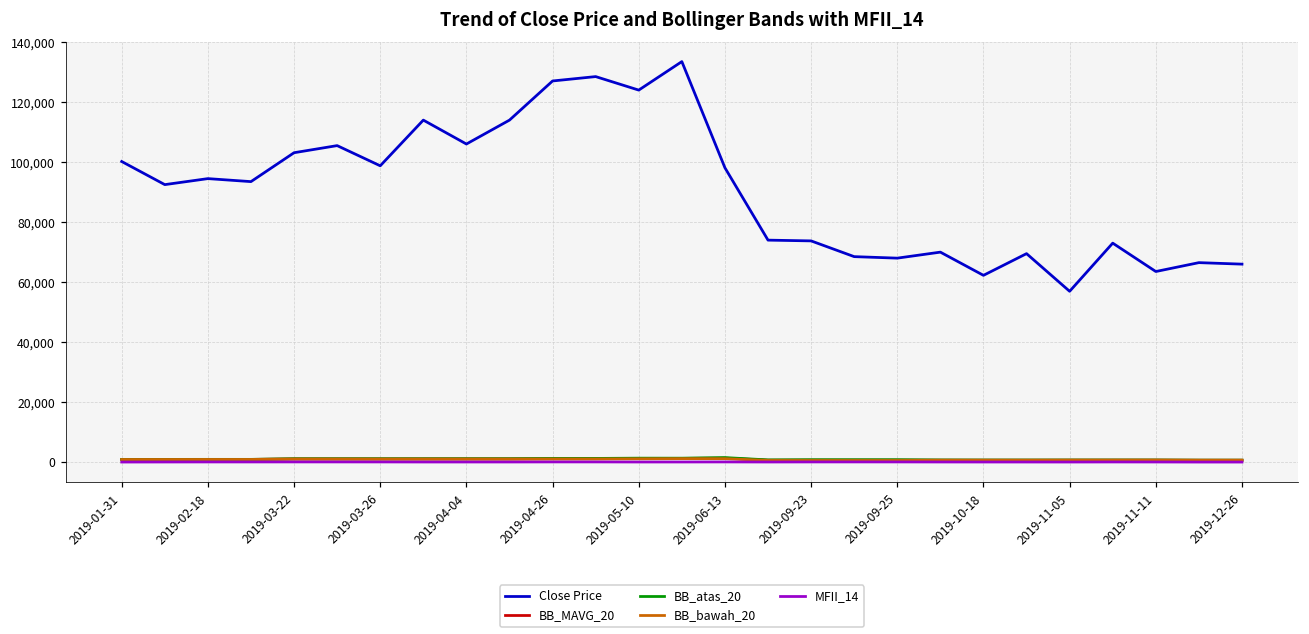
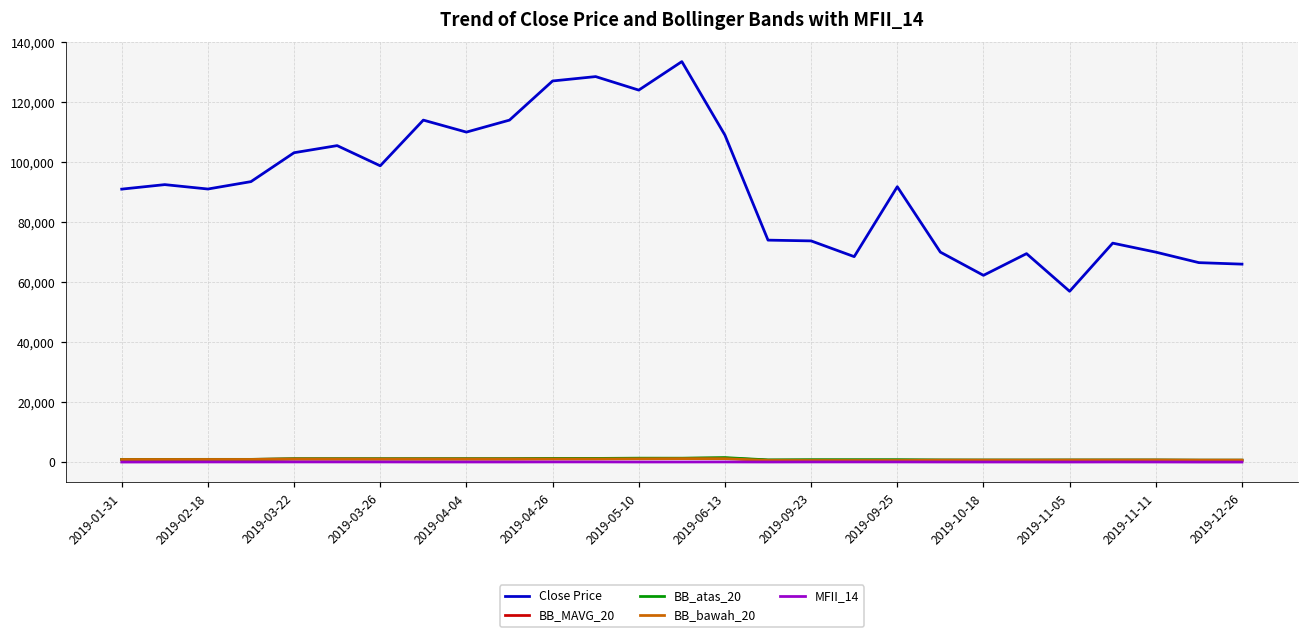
Close Price, 2019-01-31: 100,000 -> 91,000
Close Price, 2019-02-18: 95,000 -> 91,000
Close Price, 2019-04-04: 106,000 -> 110,000
Close Price, 2019-06-13: 98,000 -> 109,000
Close Price, 2019-09-25: 68,000 -> 92,000
Close Price, 2019-11-11: 64,000 -> 70,000
